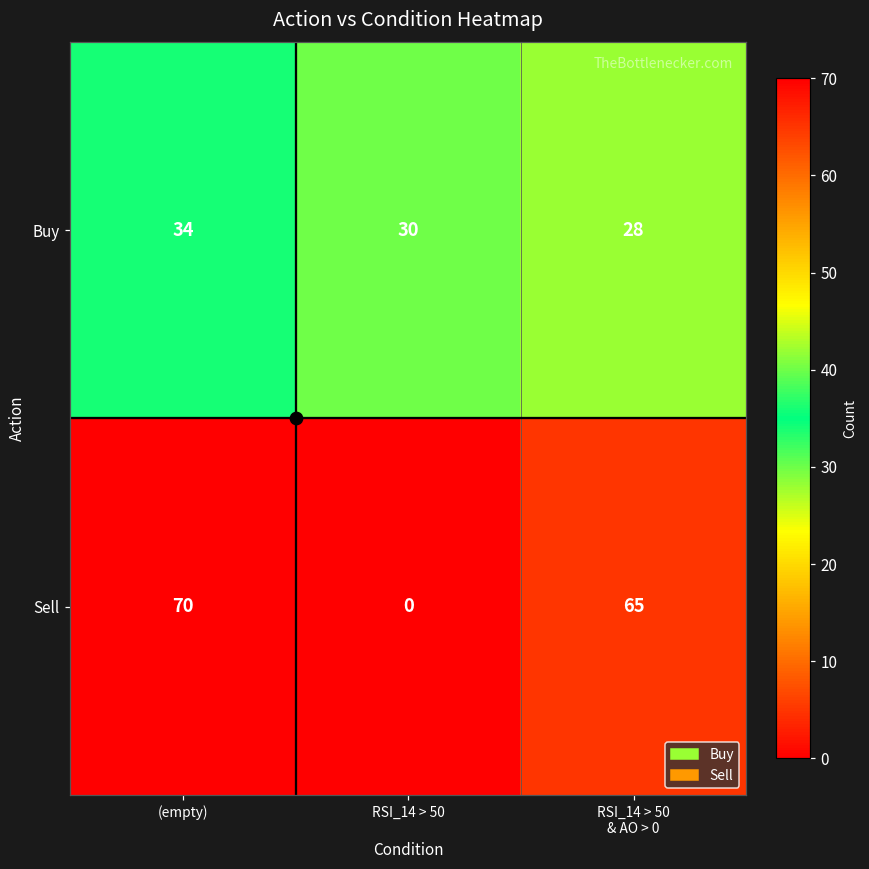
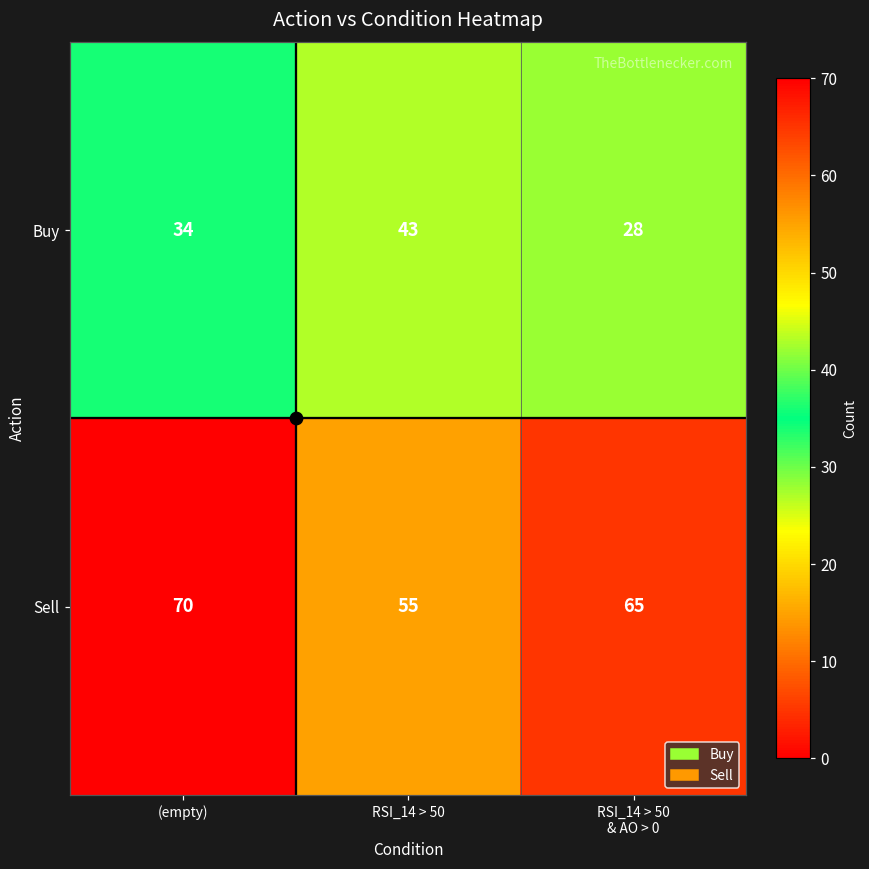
Buy, RSI_14 > 50: 30 -> 43
Sell, RSI_14 > 50: 0 -> 55
